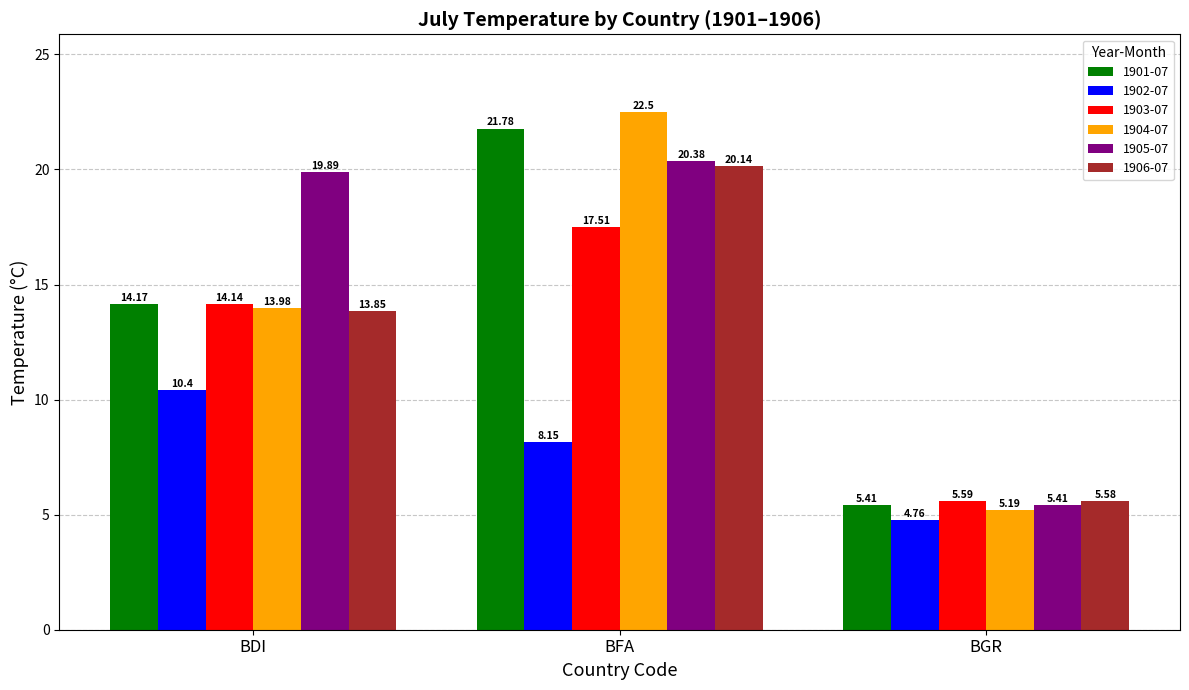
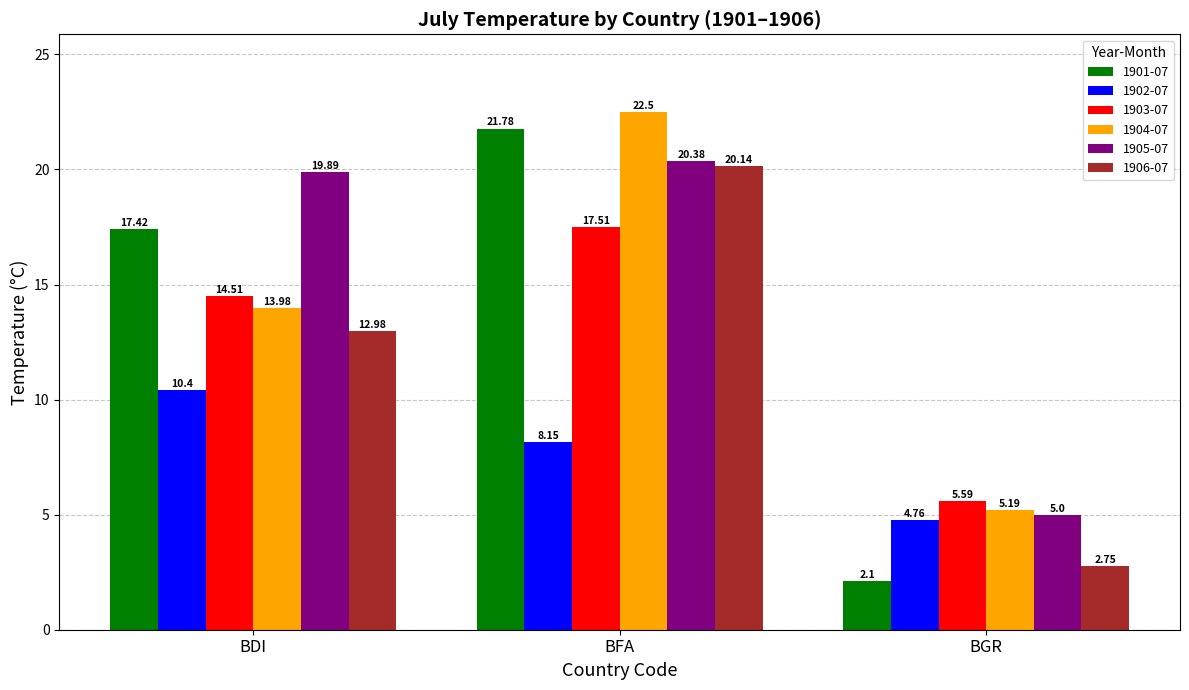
1901-07, BDI: 14.17 -> 17.42
1903-07, BDI: 14.14 -> 14.51
1906-07, BDI: 13.85 -> 12.98
1901-07, BGR: 5.41 -> 2.1
1905-07, BGR: 5.41 -> 5.0
1906-07, BGR: 5.58 -> 2.75
